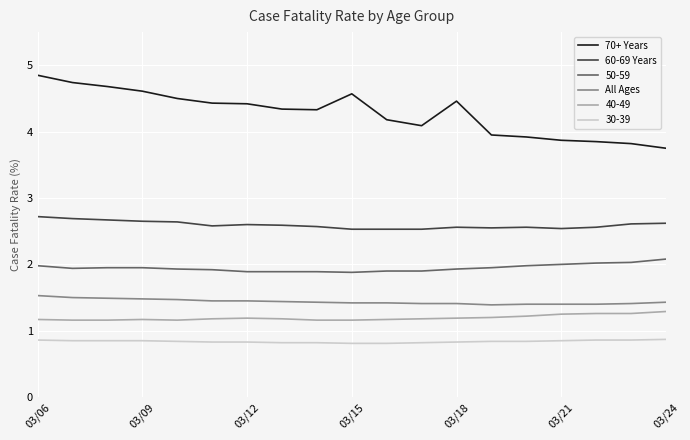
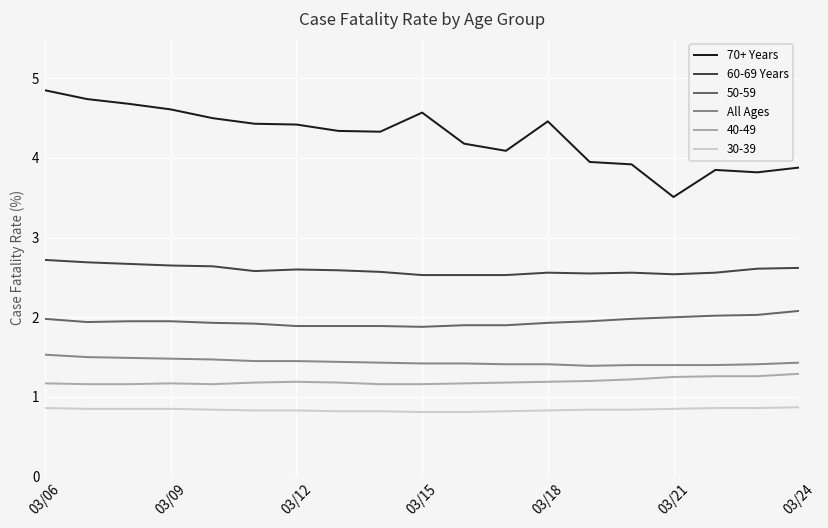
70+ Years, 03/21: 3.9 -> 3.5
70+ Years, 03/24: 3.8 -> 3.9
